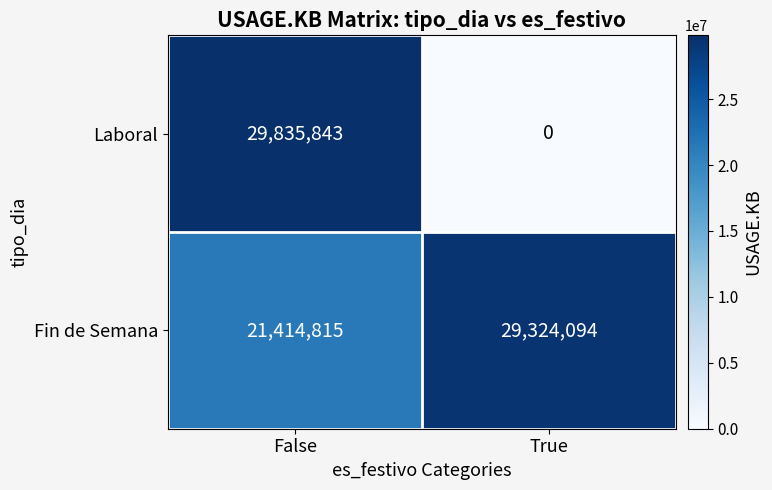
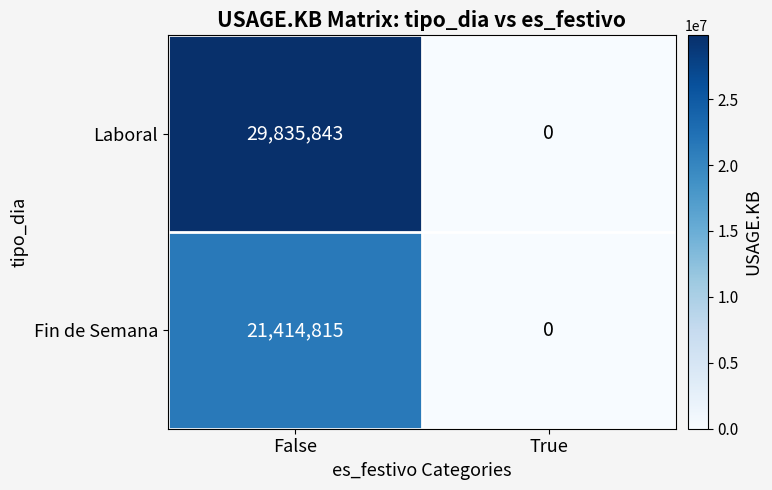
Fin de Semana, True: 29,324,094 -> 0
